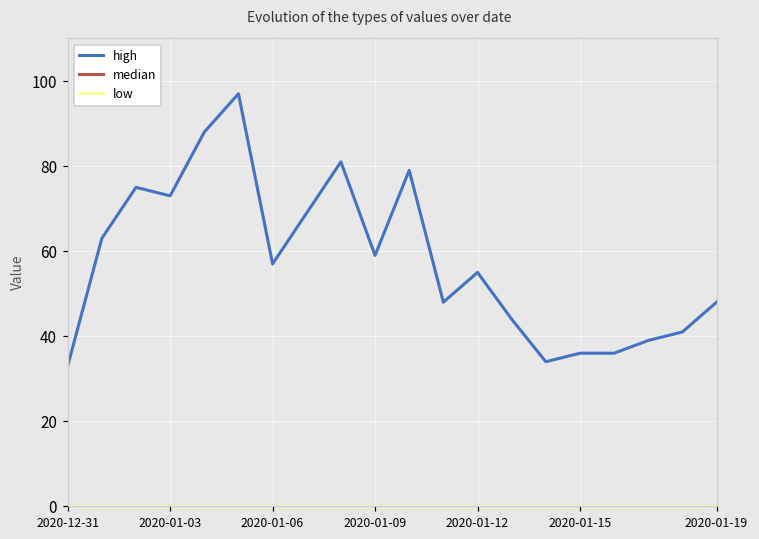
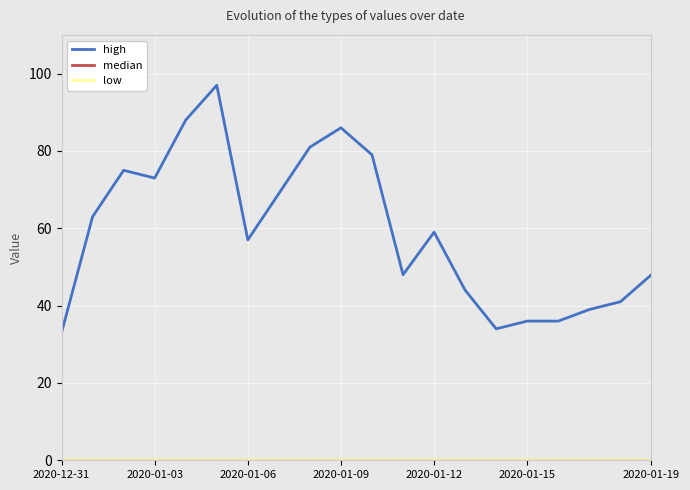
high, 2020-01-09: 59 -> 86
high, 2020-01-12: 55 -> 59
